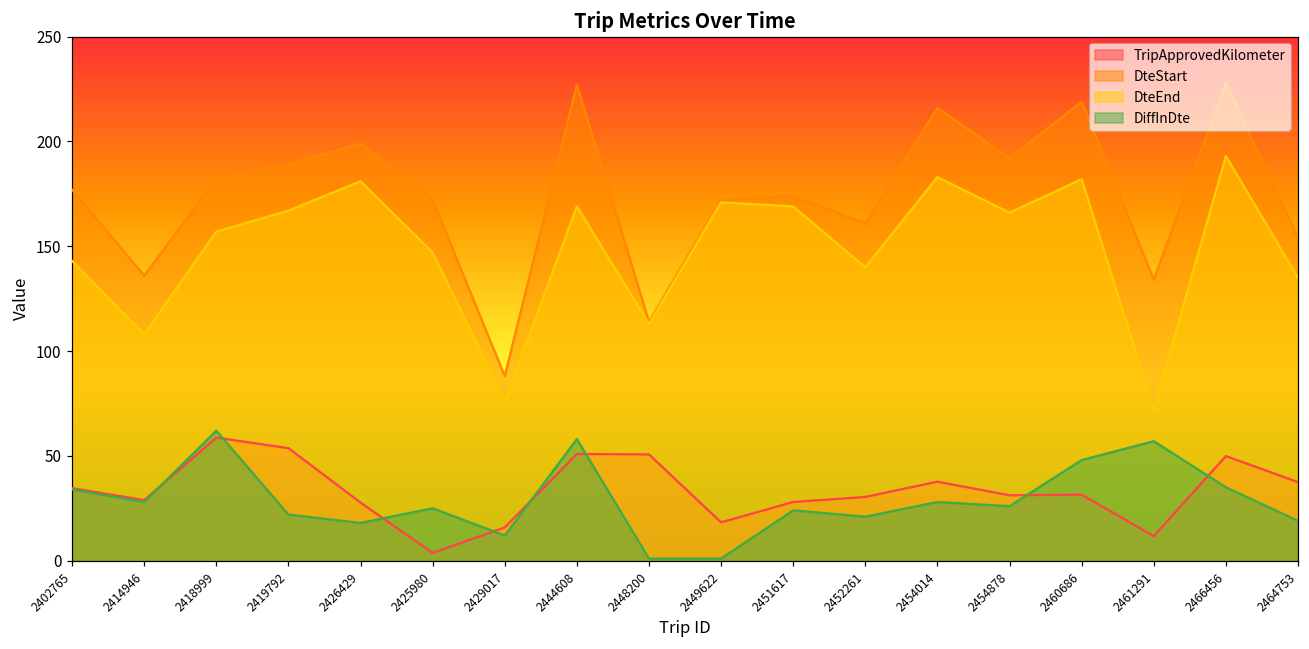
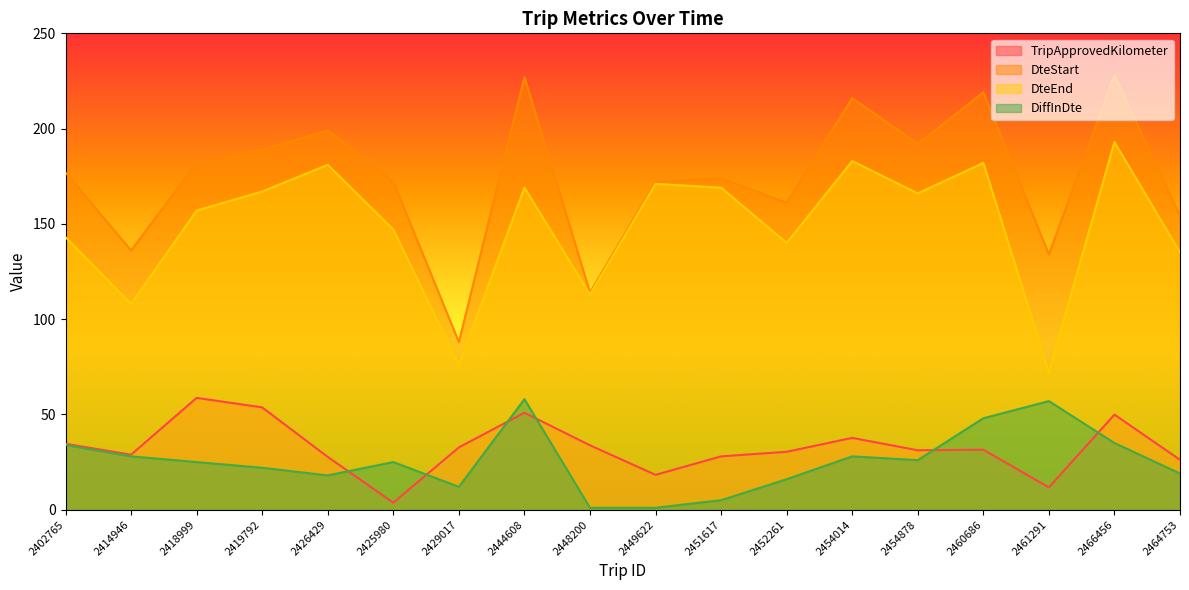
DiffInDte, 2418999: 62 -> 25
TripApprovedKilometer, 2429017: 16 -> 33
TripApprovedKilometer, 2448200: 51 -> 34
DiffInDte, 2451617: 24 -> 5
DiffInDte, 2452261: 21 -> 16
TripApprovedKilometer, 2464753: 37 -> 26
